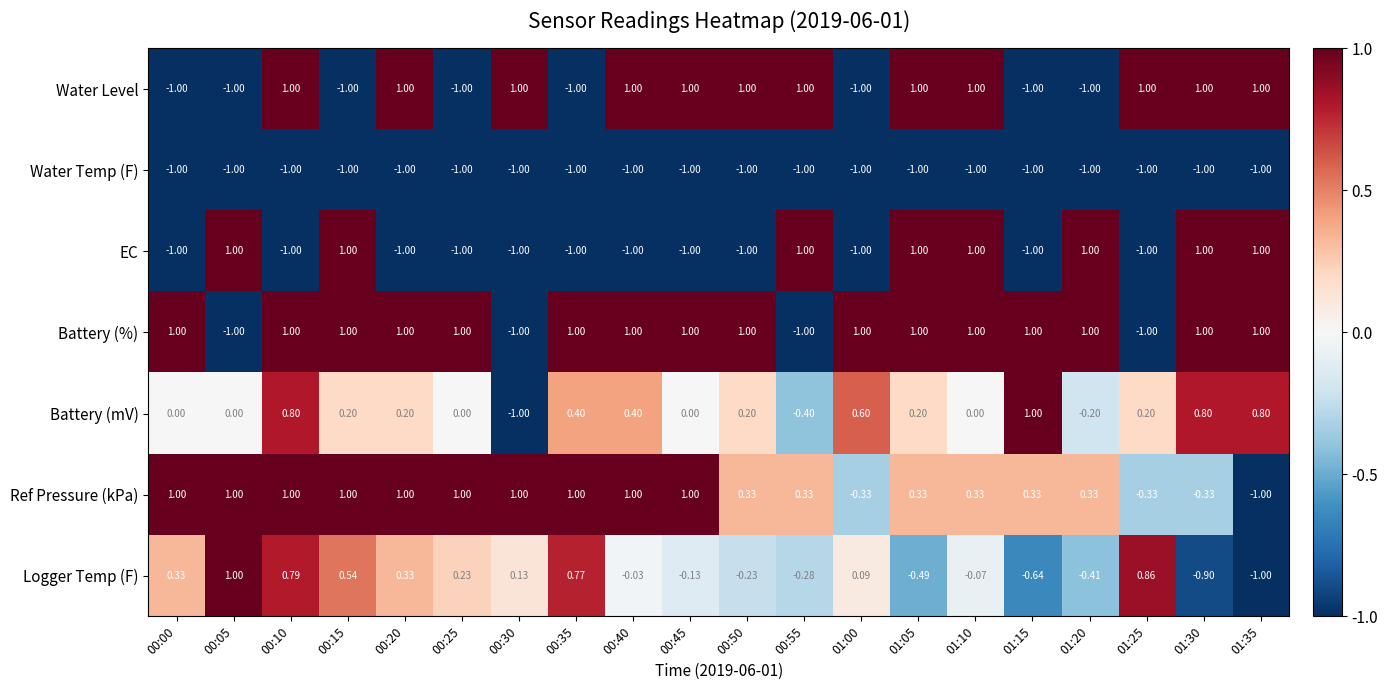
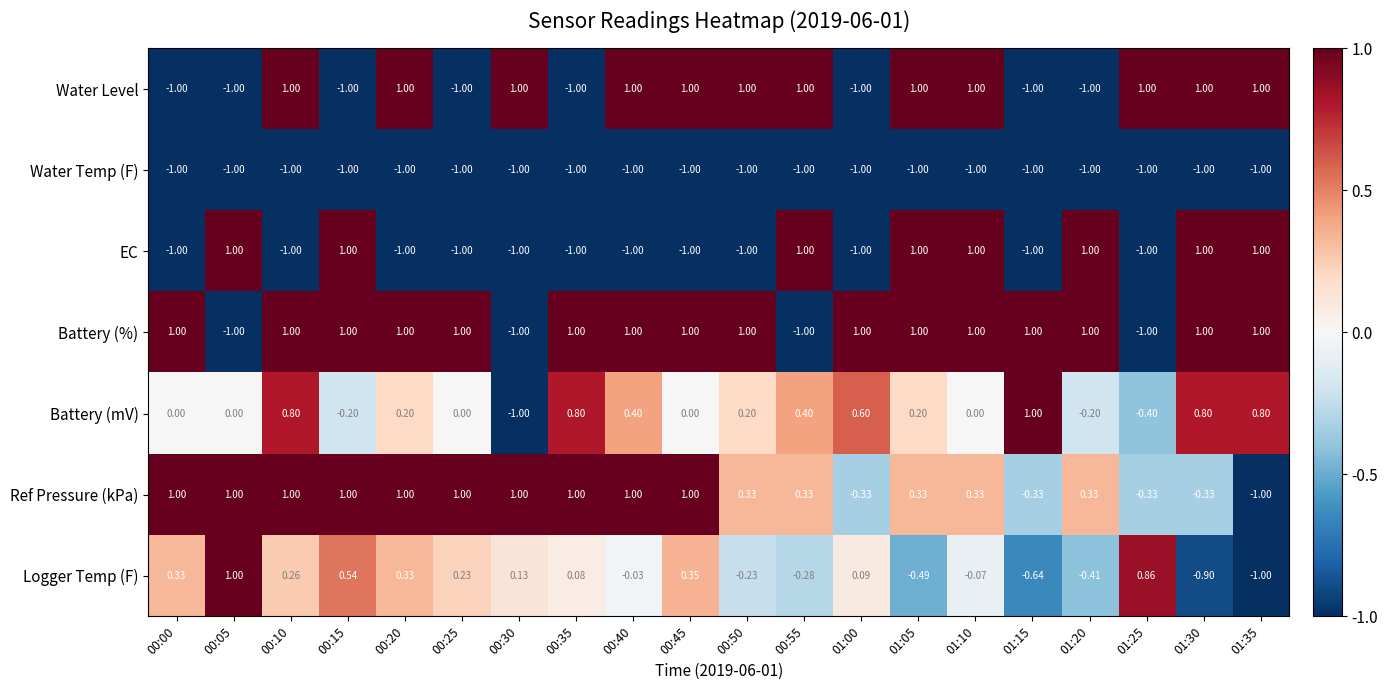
Battery (mV), 00:15: 0.20 -> -0.20
Battery (mV), 00:35: 0.40 -> 0.80
Battery (mV), 00:55: -0.40 -> 0.40
Battery (mV), 01:25: 0.20 -> -0.40
Ref Pressure (kPa), 01:15: 0.33 -> -0.33
Logger Temp (F), 00:10: 0.79 -> 0.26
Logger Temp (F), 00:35: 0.77 -> 0.08
Logger Temp (F), 00:45: -0.13 -> 0.35
